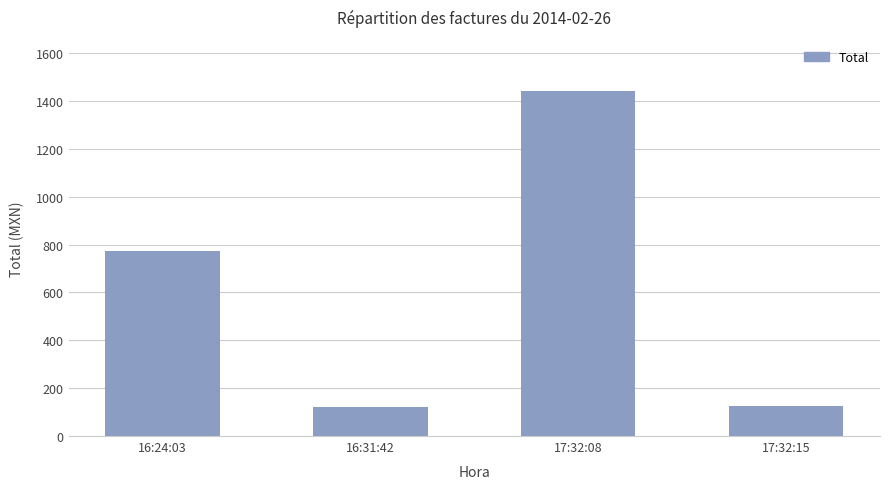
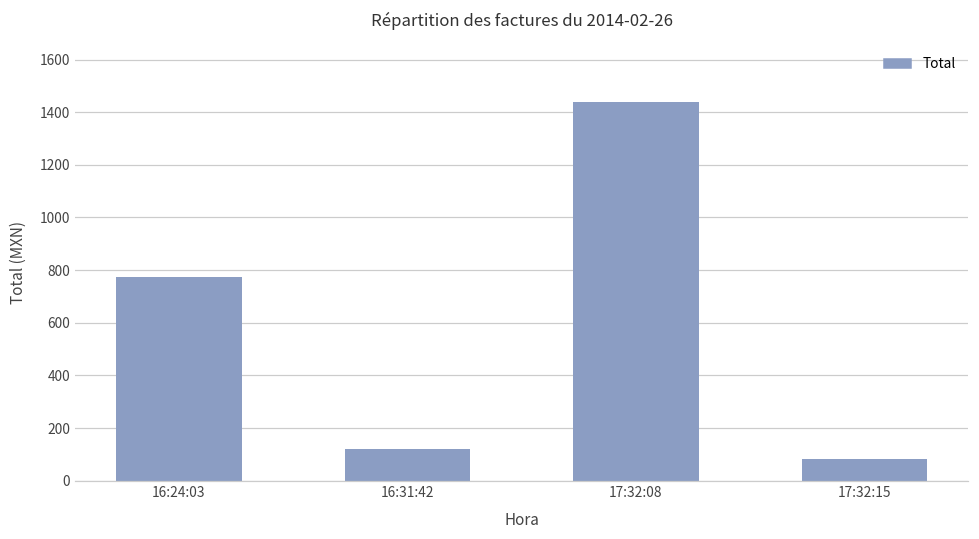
17:32:15: 130 -> 80
